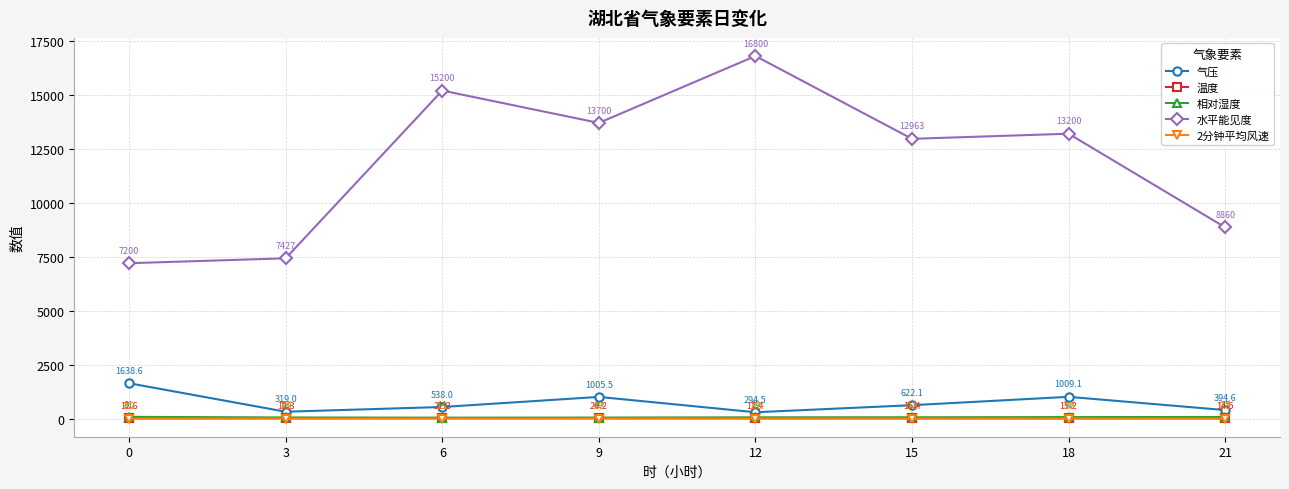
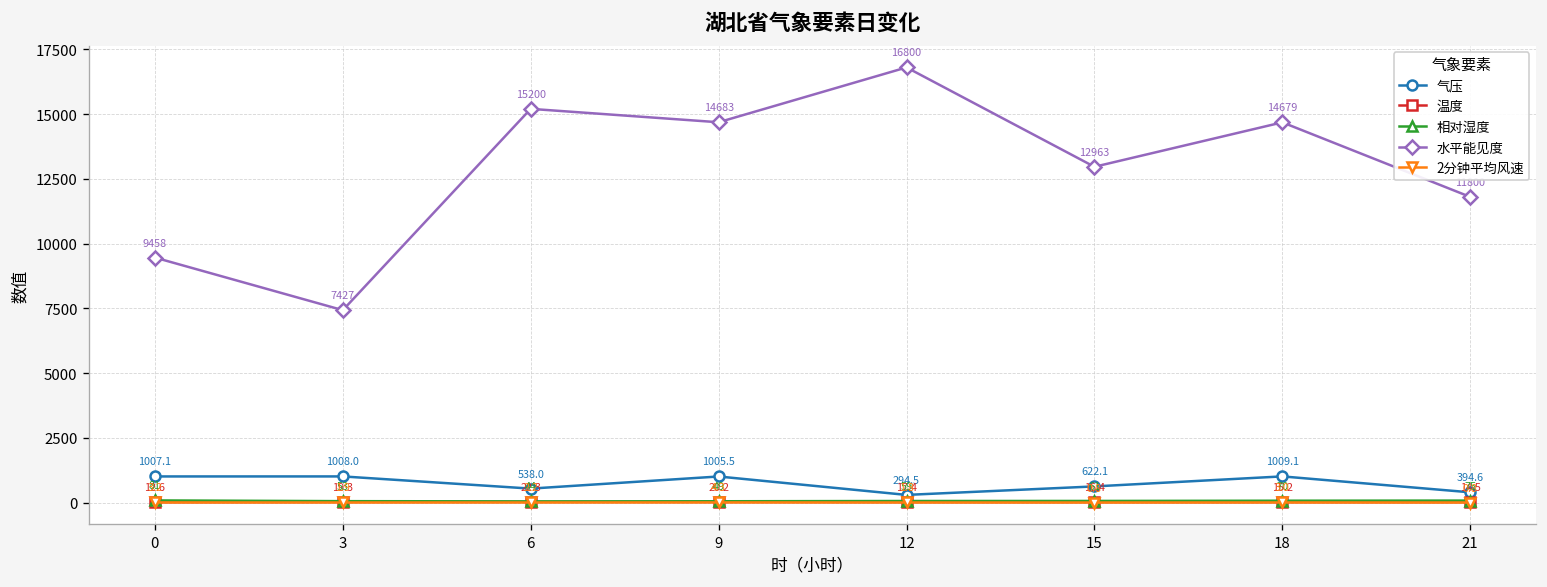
气压, 0: 1638.6 -> 1007.1
水平能见度, 0: 7200 -> 9458
气压, 3: 319.0 -> 1008.0
水平能见度, 9: 13700 -> 14683
水平能见度, 18: 13200 -> 14679
水平能见度, 21: 8860 -> 11800
